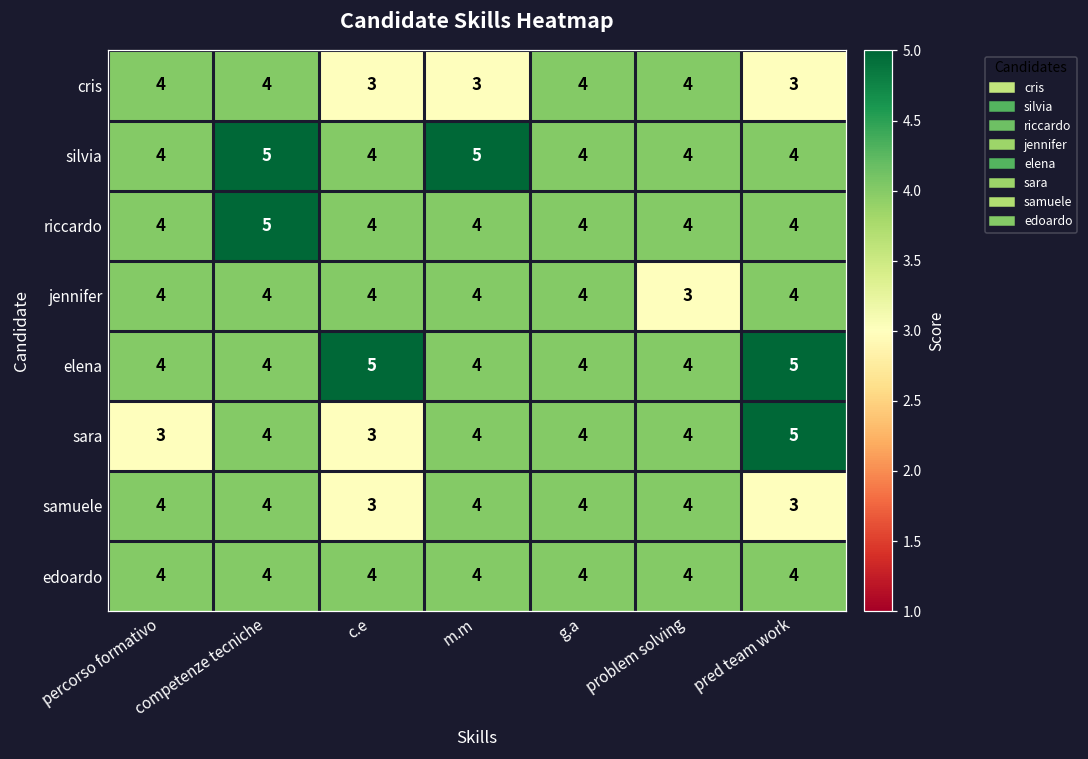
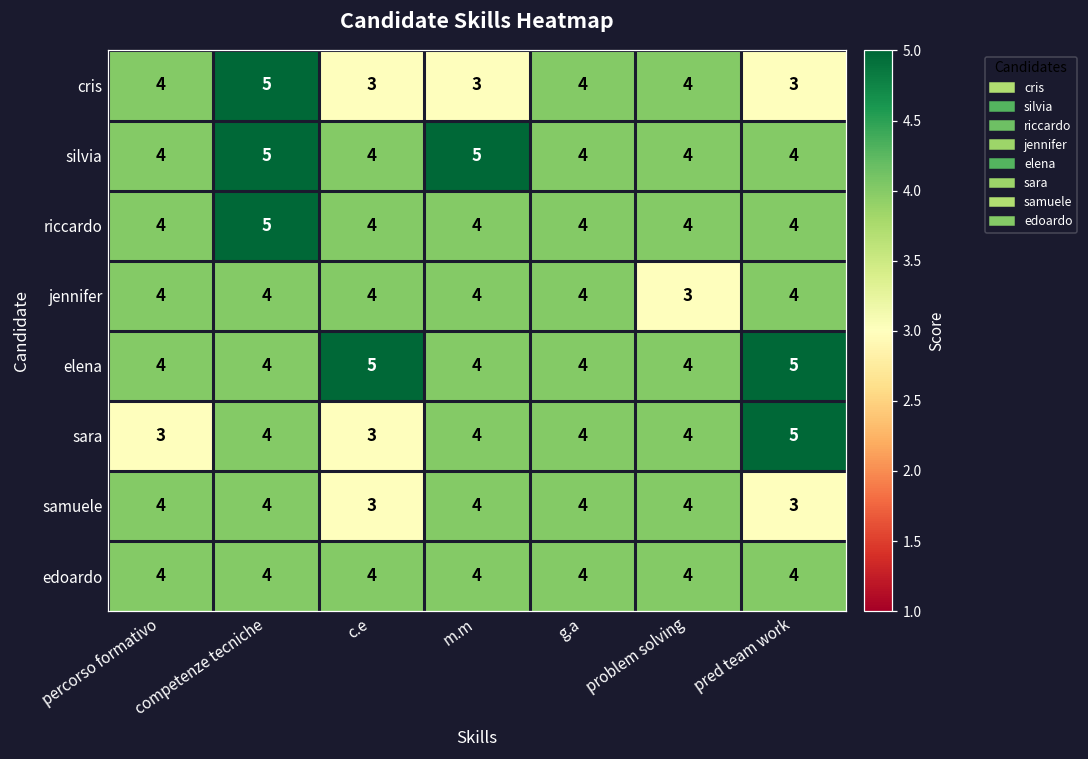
cris, competenze tecniche: 4 -> 5
